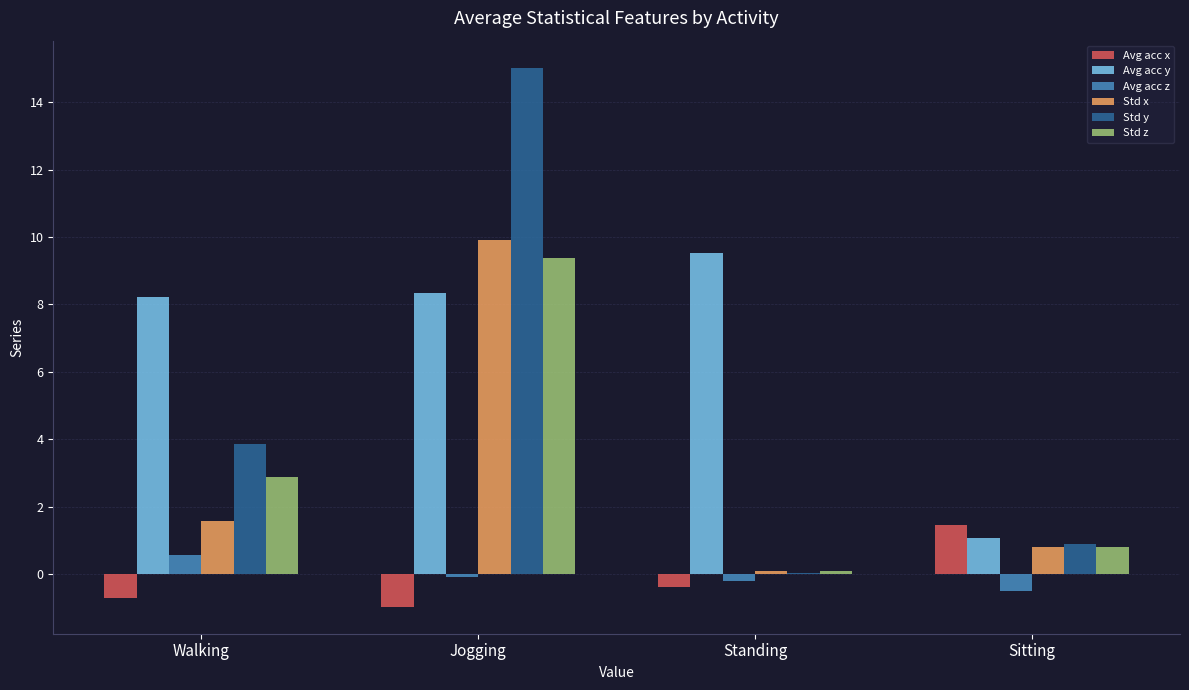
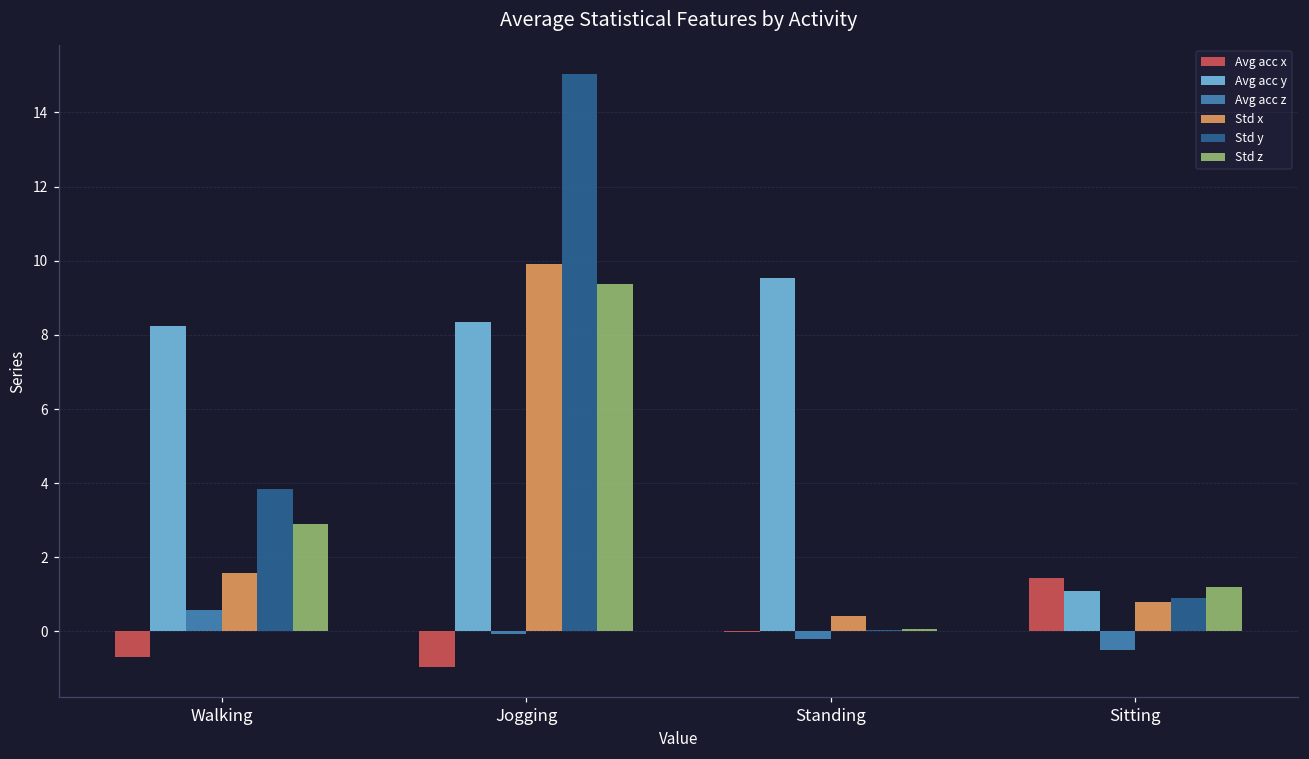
Avg acc x, Standing: -0.4 -> 0.0
Std x, Standing: 0.1 -> 0.4
Std z, Sitting: 0.8 -> 1.2
